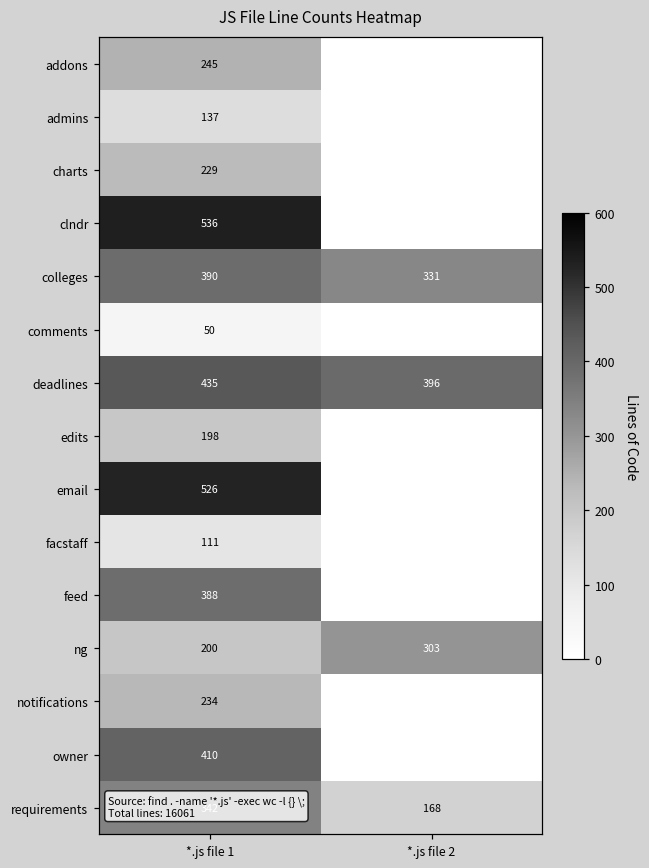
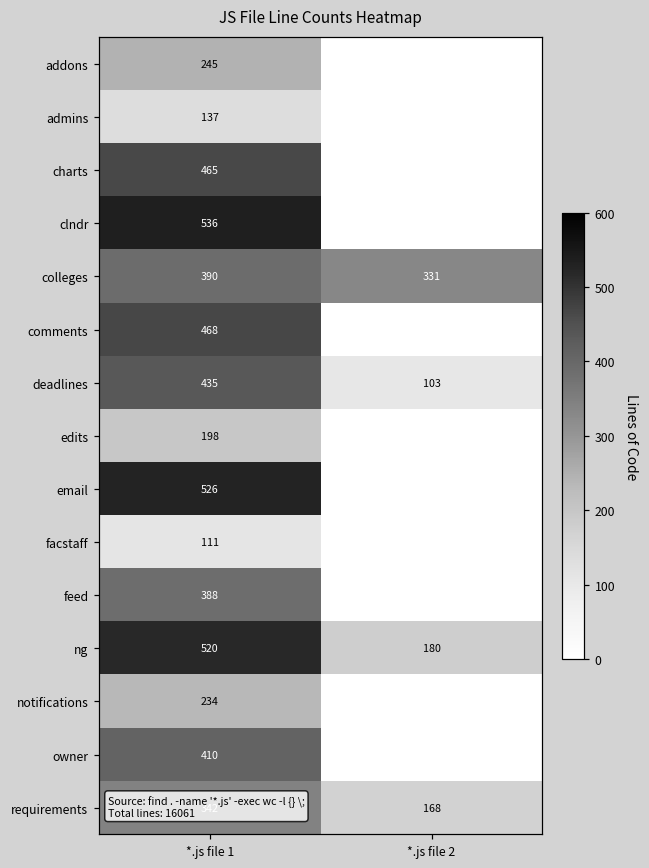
charts, *.js file 1: 229 -> 465
comments, *.js file 1: 50 -> 468
deadlines, *.js file 2: 396 -> 103
ng, *.js file 1: 200 -> 520
ng, *.js file 2: 303 -> 180
